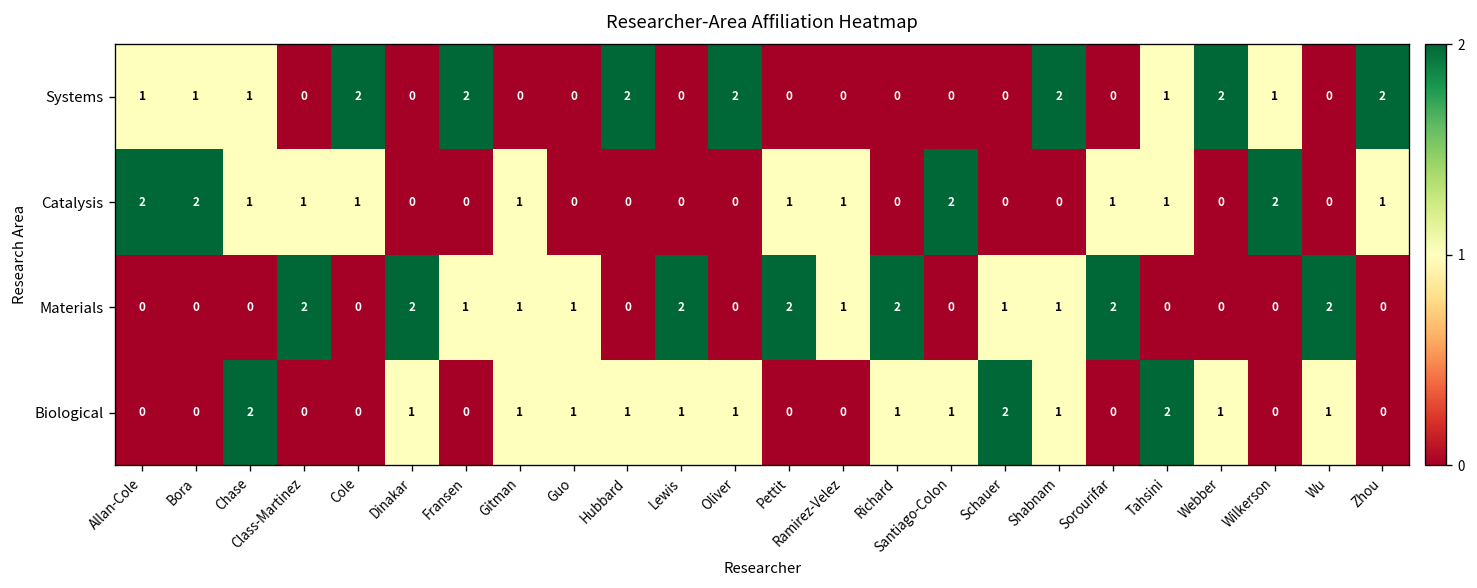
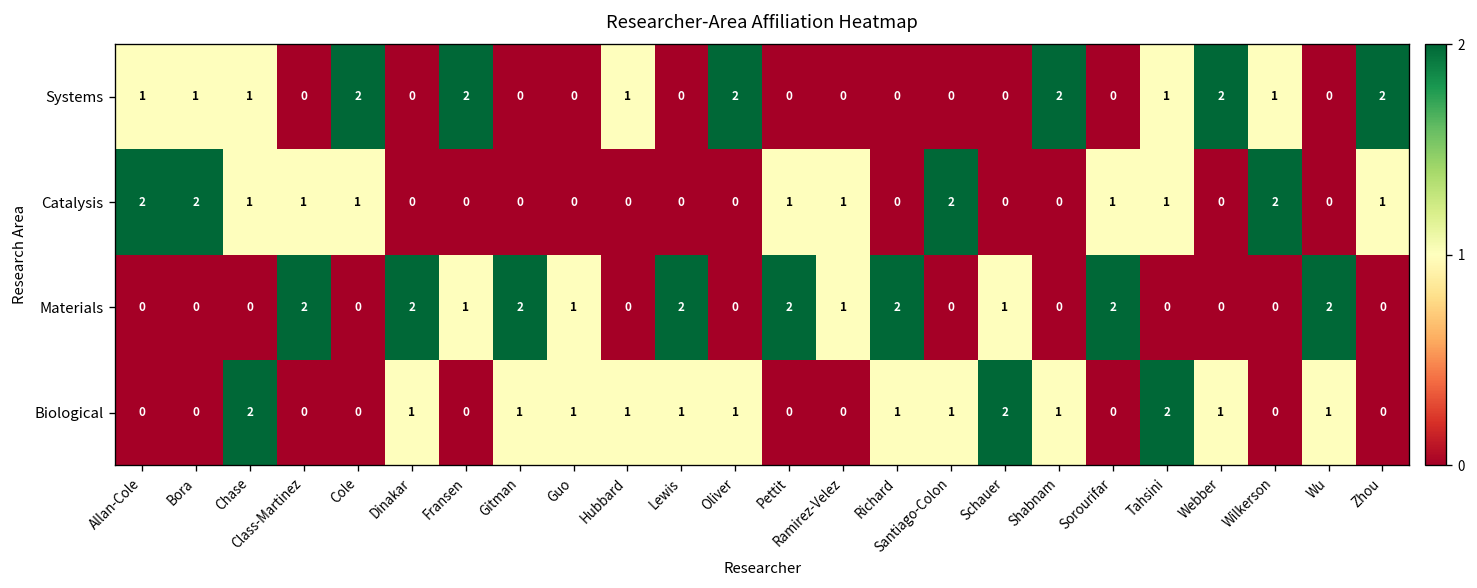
Systems, Hubbard: 2 -> 1
Catalysis, Gitman: 1 -> 0
Materials, Gitman: 1 -> 2
Materials, Shabnam: 1 -> 0
